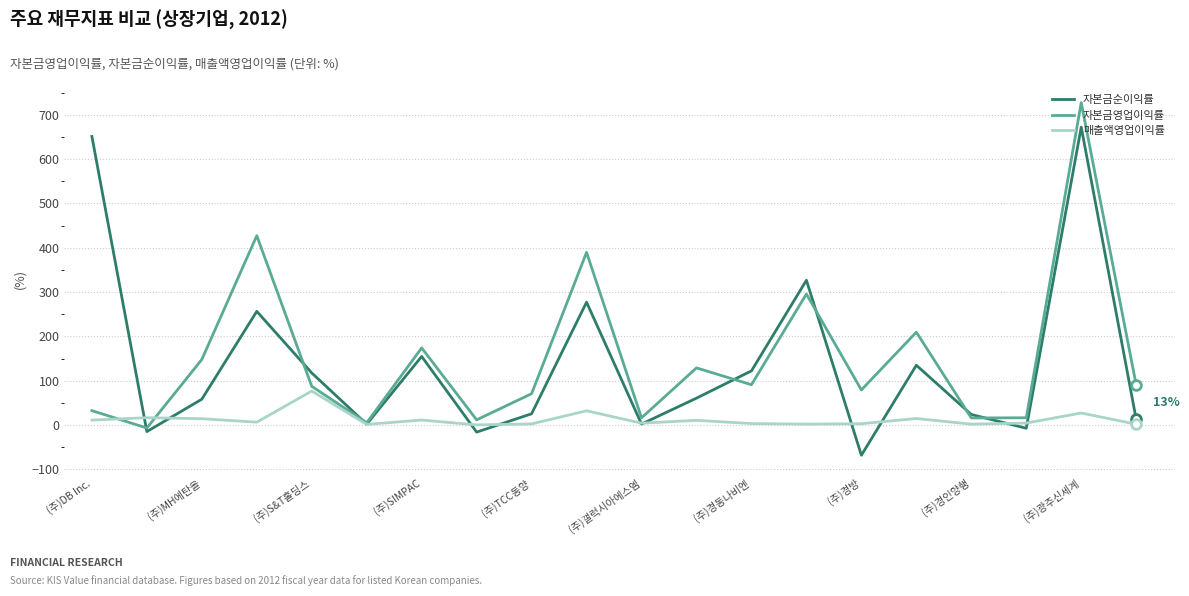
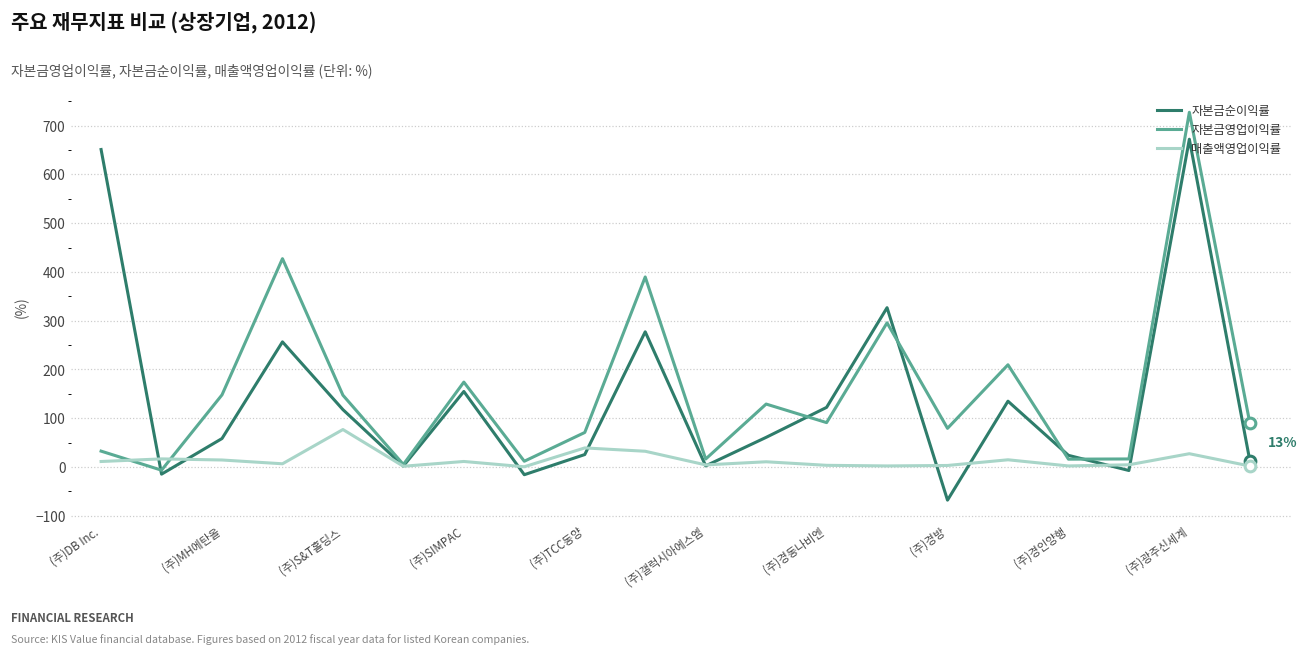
자본금영업이익률, (주)S&T홀딩스: 90 -> 150
매출액영업이익률, (주)TCC동양: 0 -> 40
